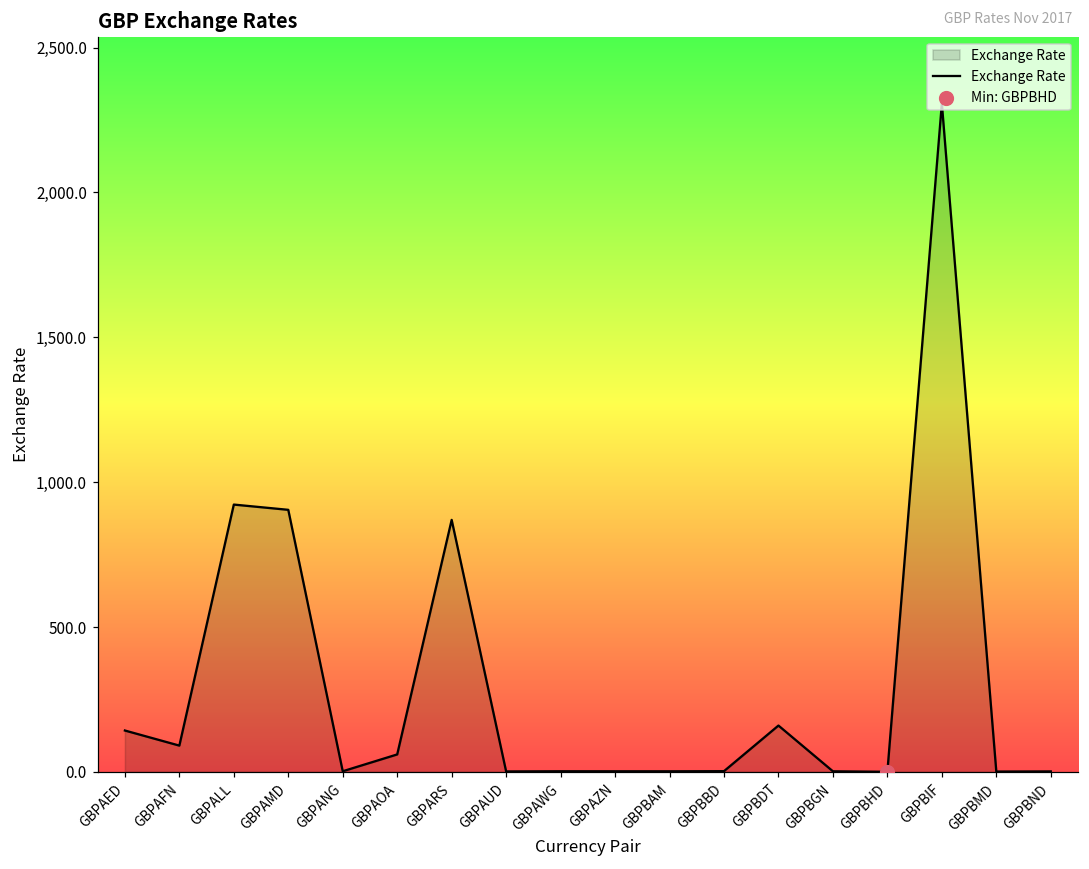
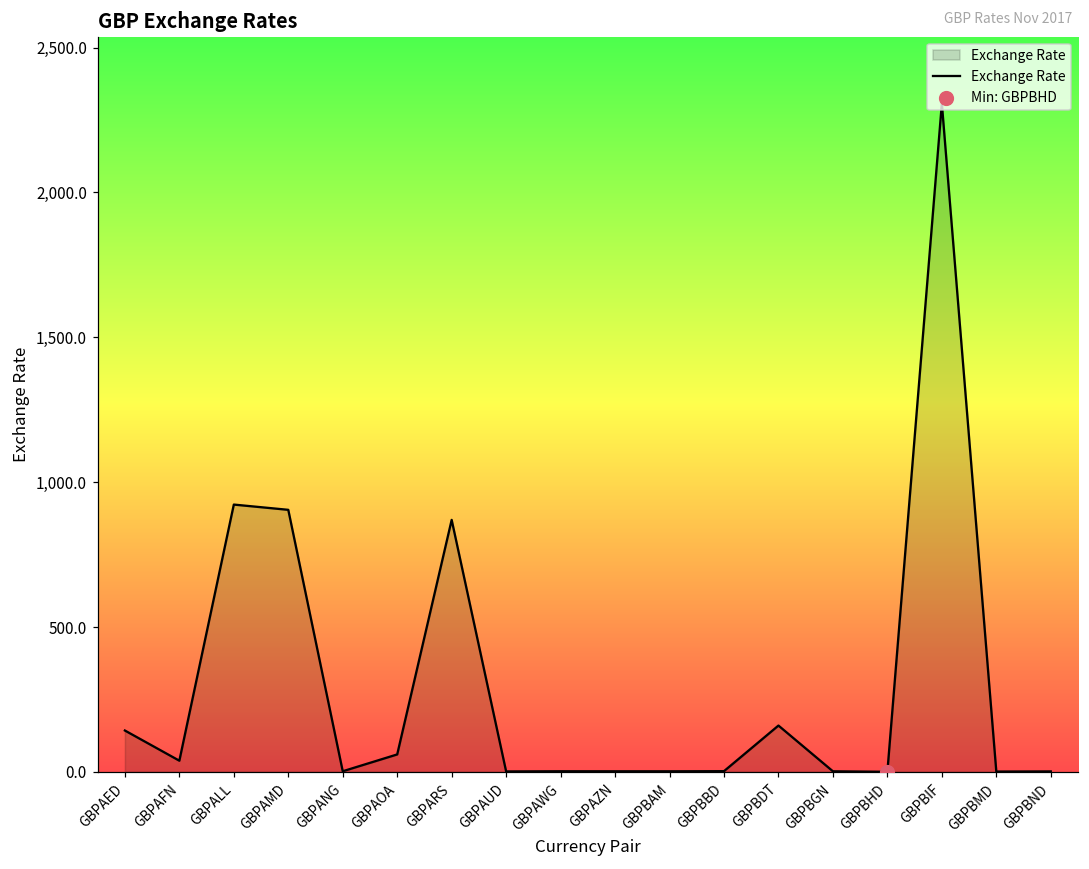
Exchange Rate, GBPAFN: 90 -> 40
